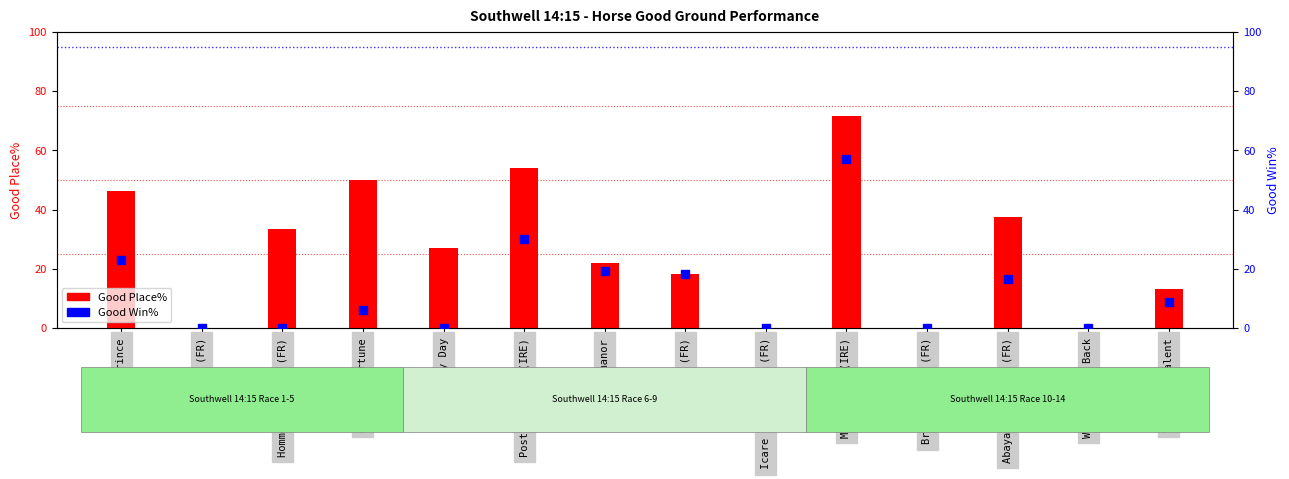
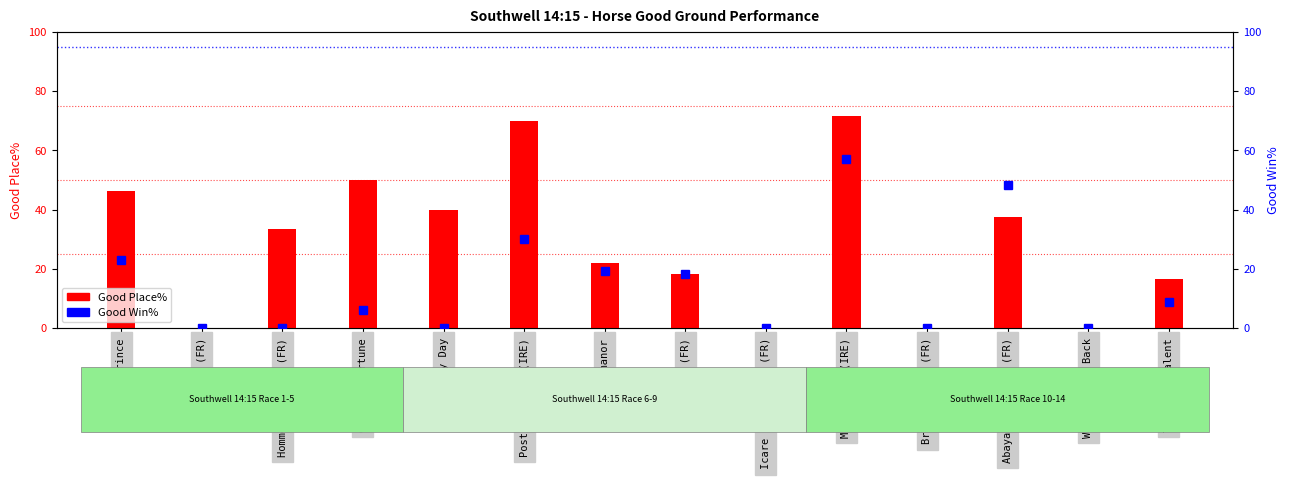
Good Place%, Legendary Day: 27 -> 40
Good Place%, Post No Bills (IRE): 54 -> 70
Good Place%, Tropical Talent: 13 -> 17
Good Win%, Abaya Du Mathan (FR): 17 -> 48
